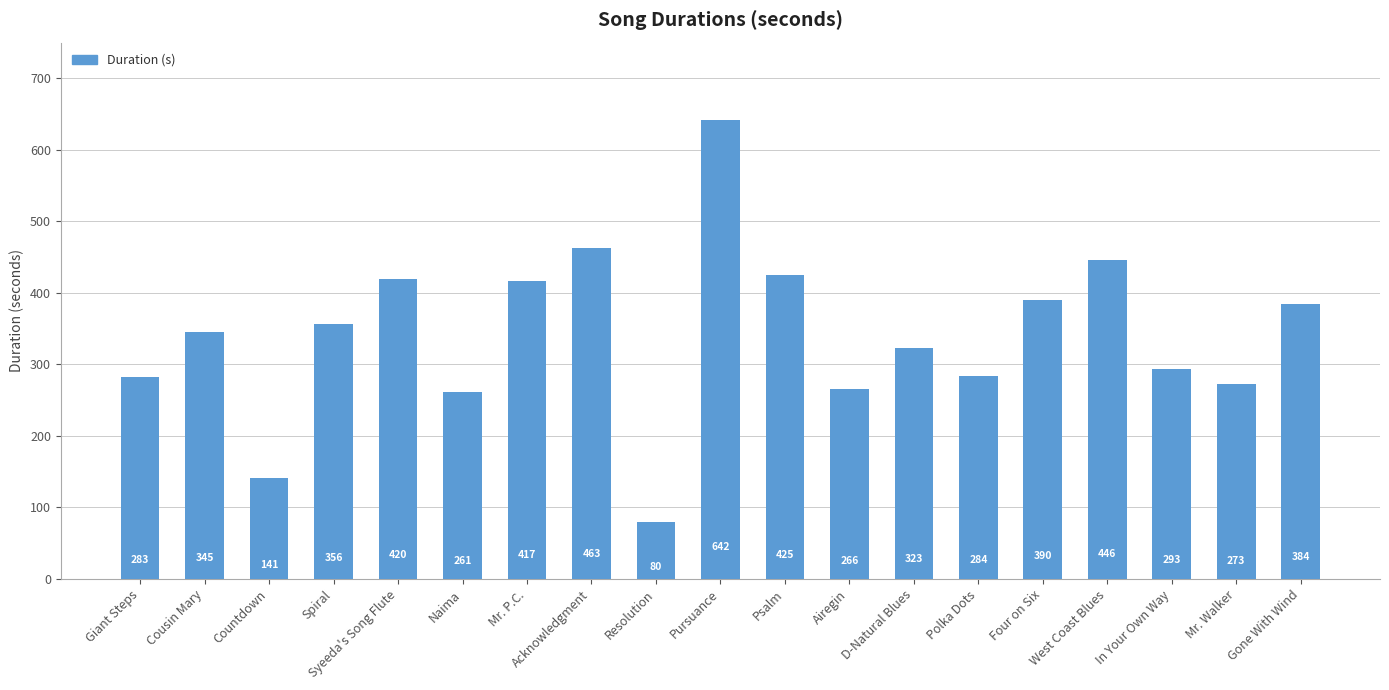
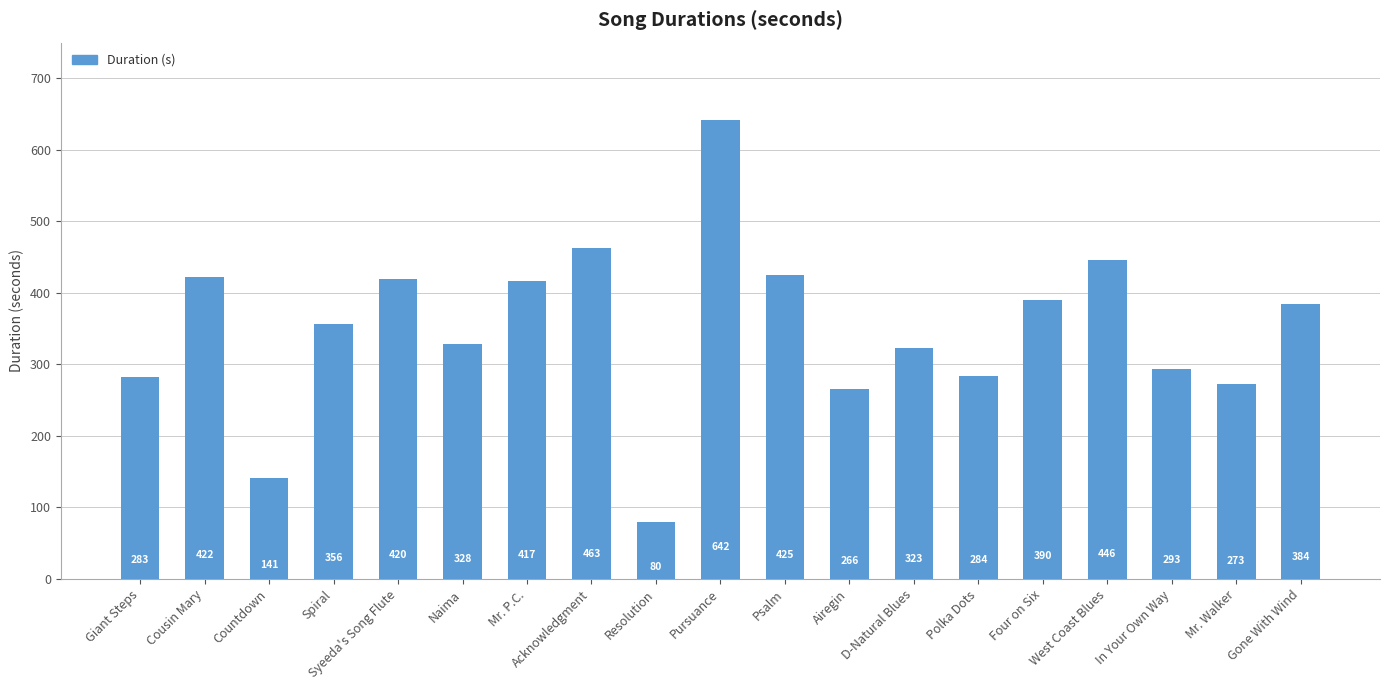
Cousin Mary: 345 -> 422
Naima: 261 -> 328
